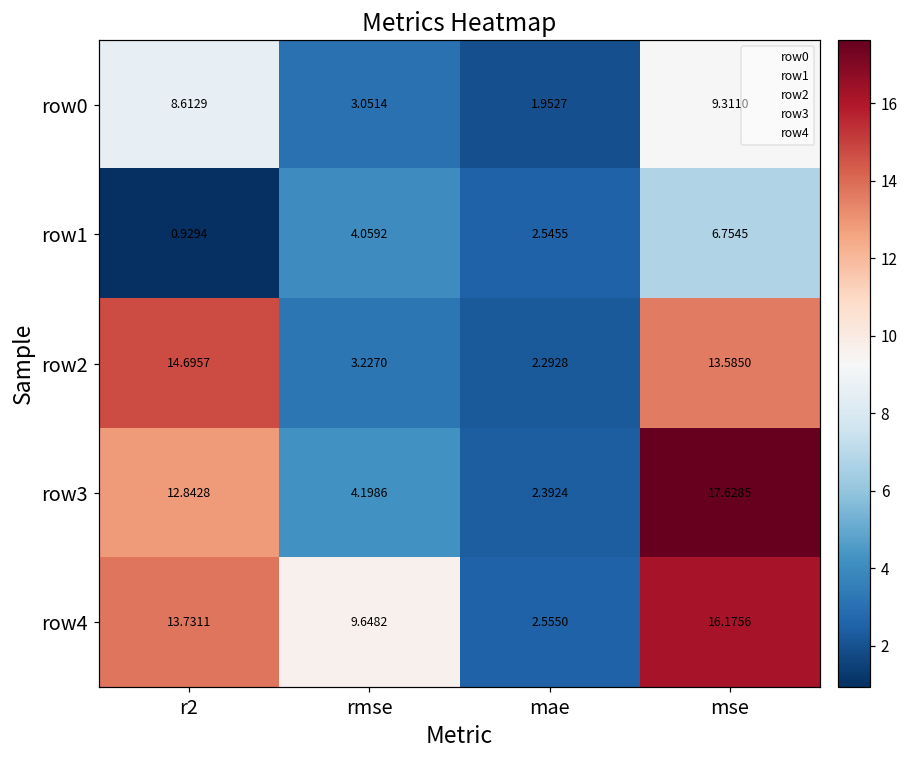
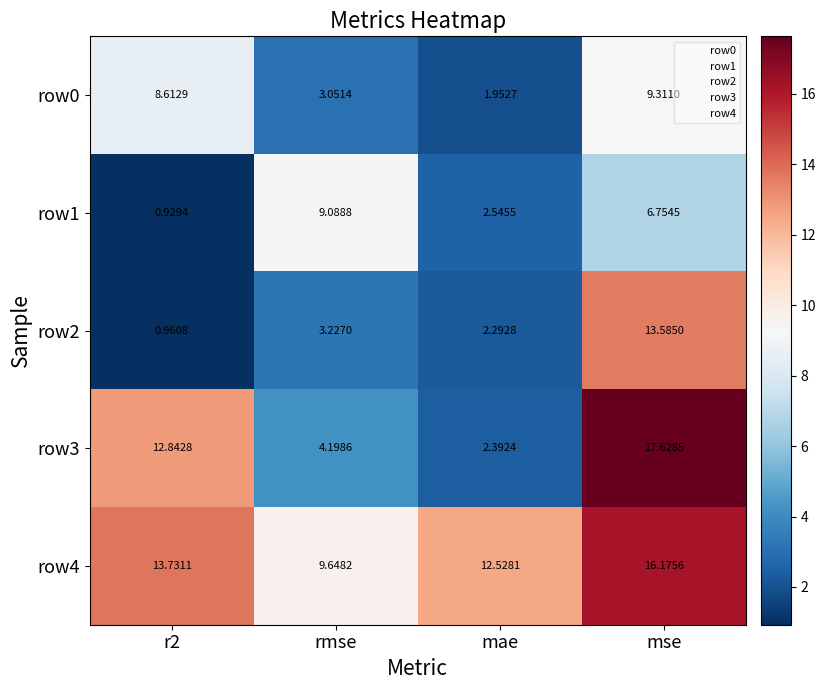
row1, rmse: 4.0592 -> 9.0888
row2, r2: 14.6957 -> 0.9608
row4, mae: 2.5550 -> 12.5281
